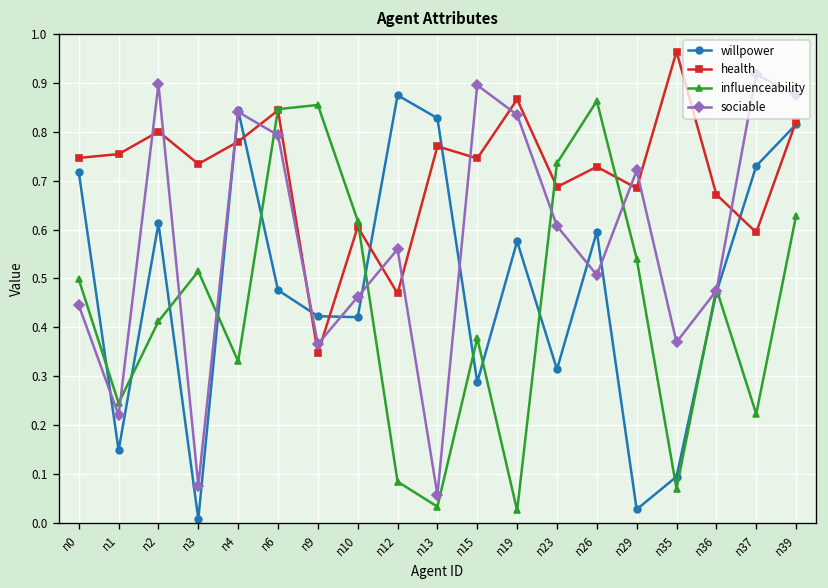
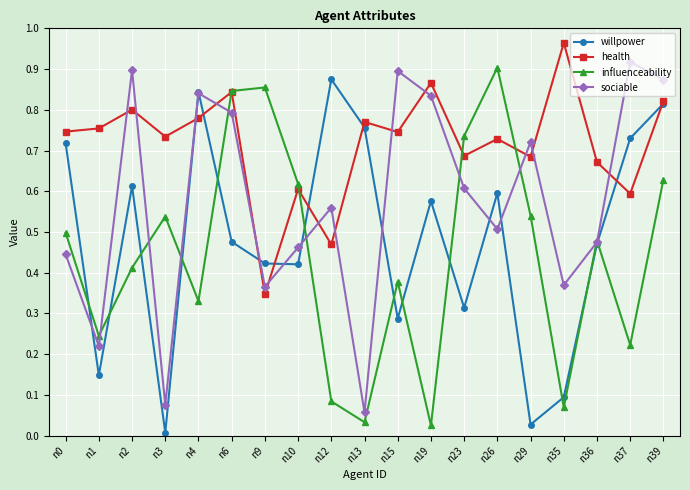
influenceability, n3: 0.51 -> 0.54
willpower, n13: 0.83 -> 0.76
influenceability, n26: 0.86 -> 0.90
